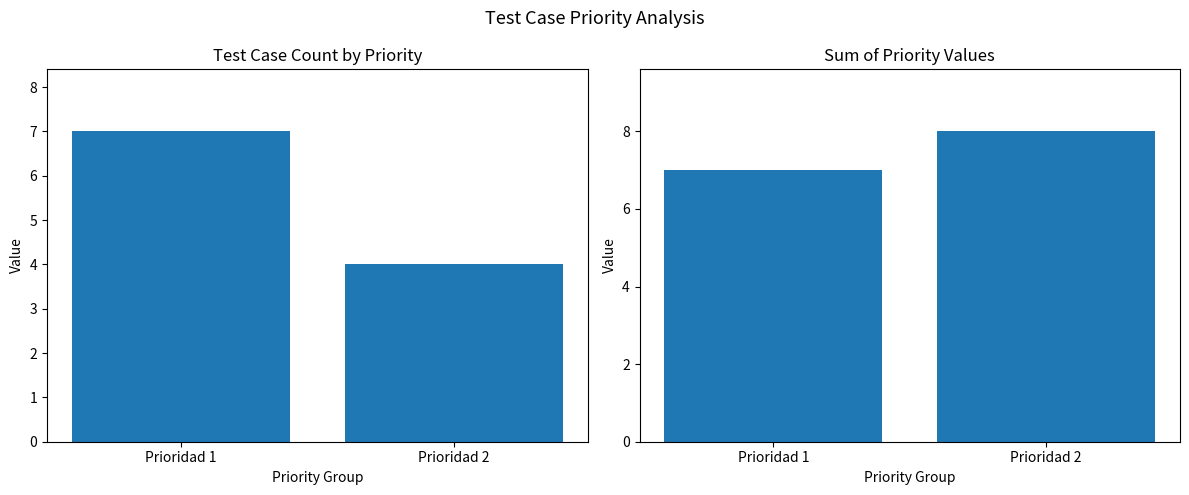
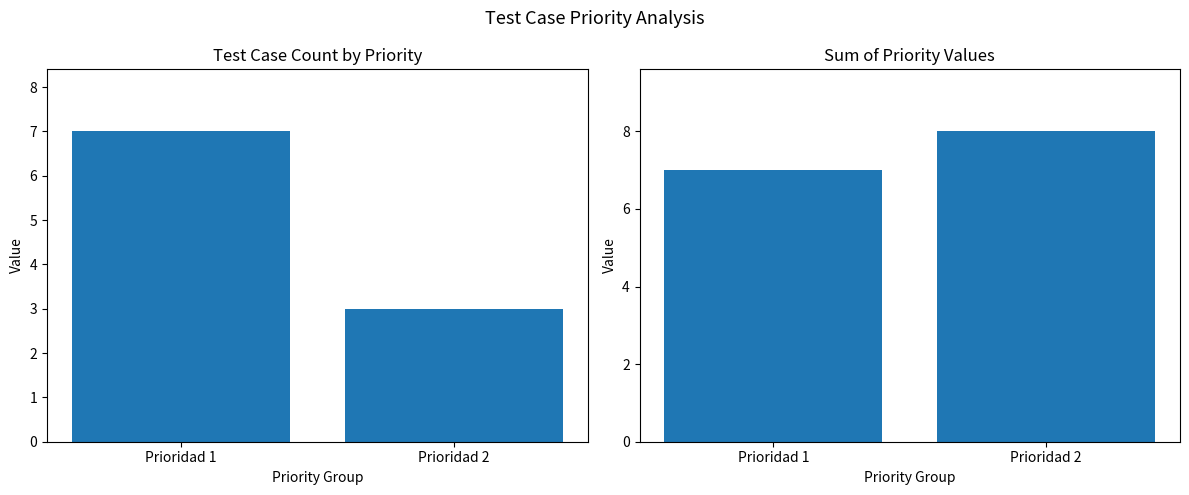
Test Case Count by Priority, Prioridad 2: 4 -> 3
